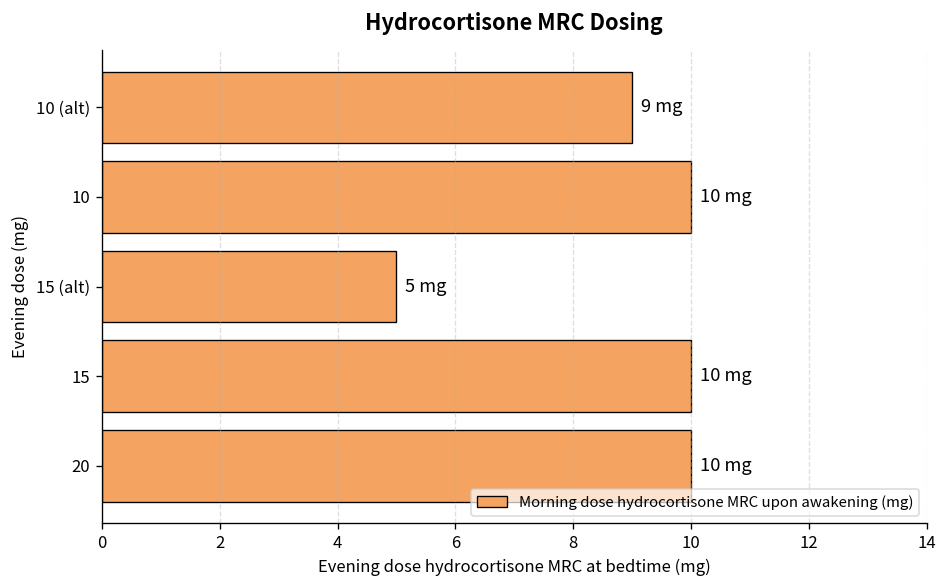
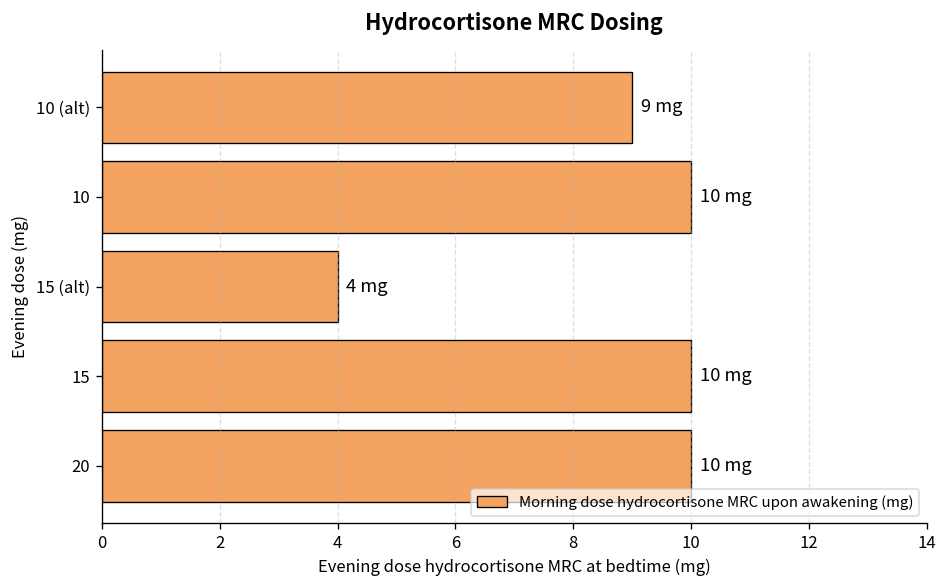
15 (alt): 5 -> 4
